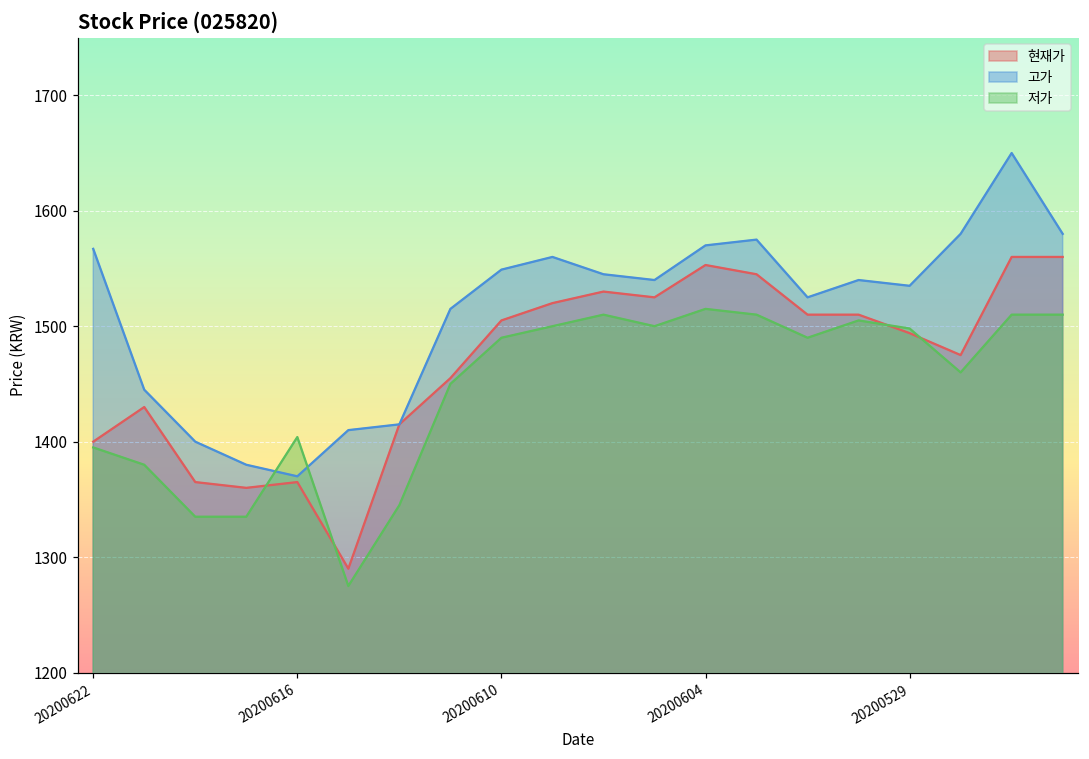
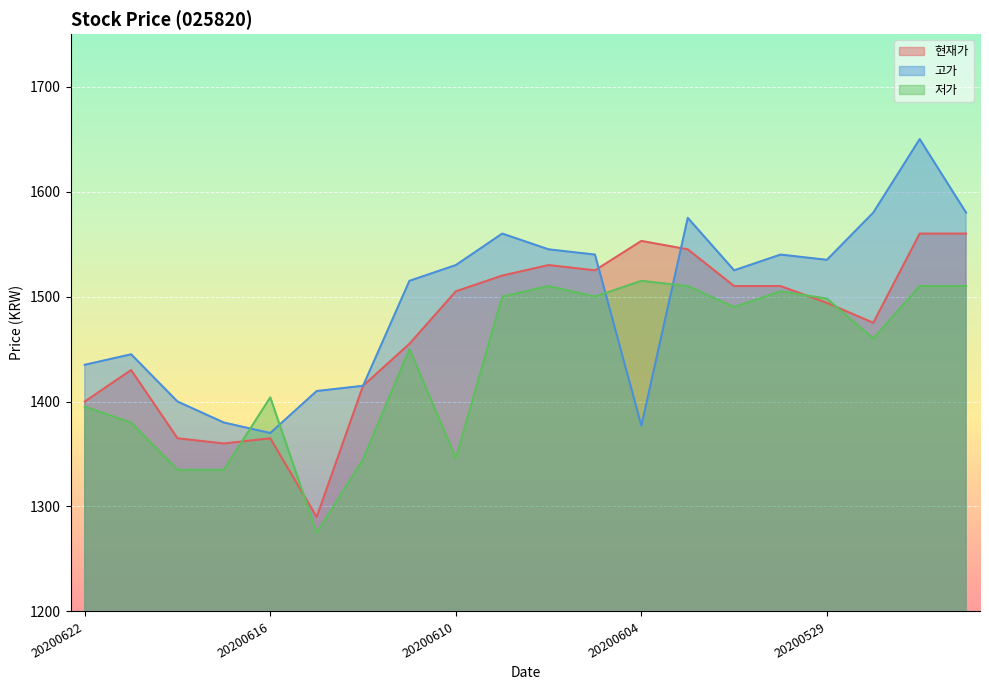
고가, 20200622: 1567 -> 1435
고가, 20200610: 1549 -> 1530
저가, 20200610: 1490 -> 1346
고가, 20200604: 1570 -> 1377
